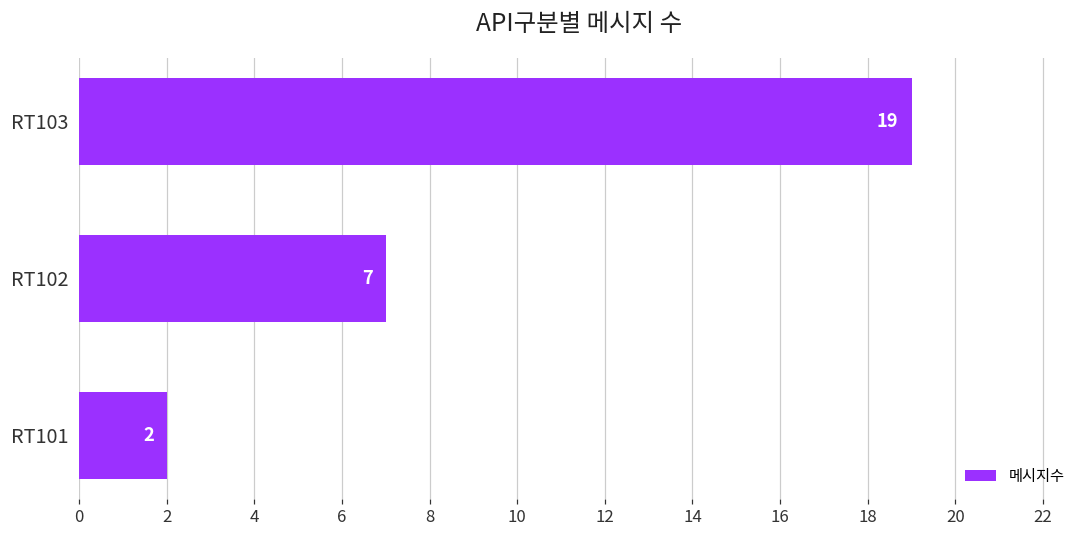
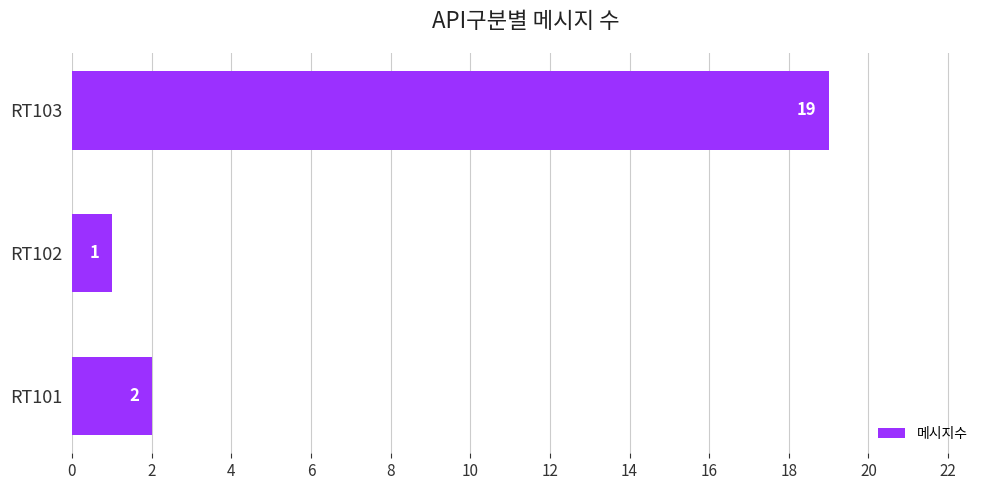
RT102: 7 -> 1
